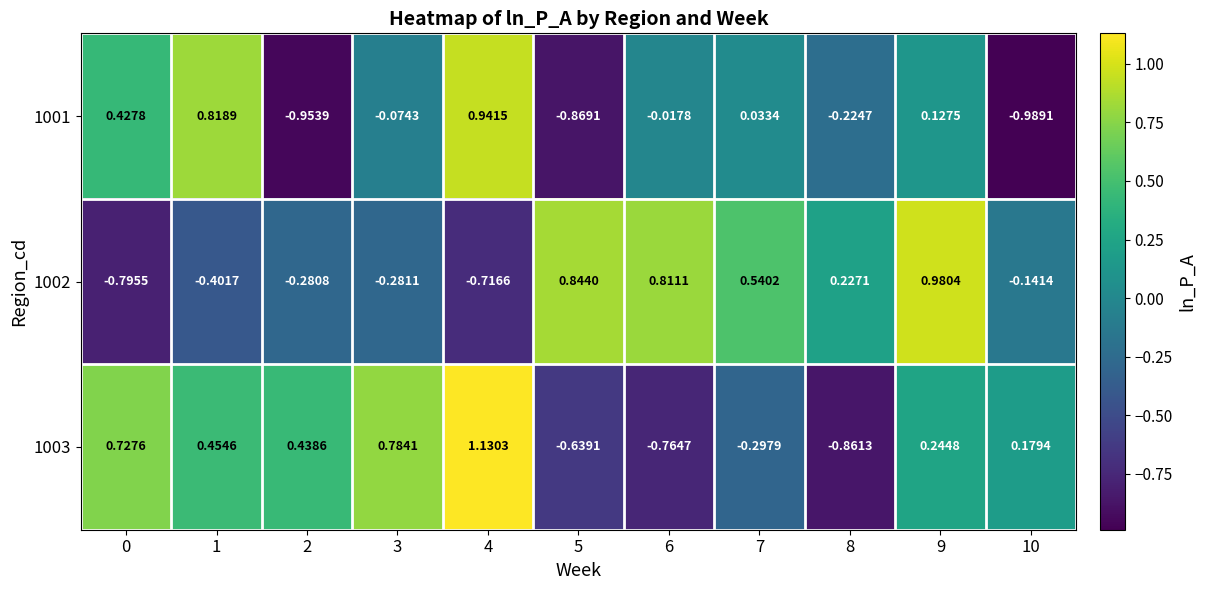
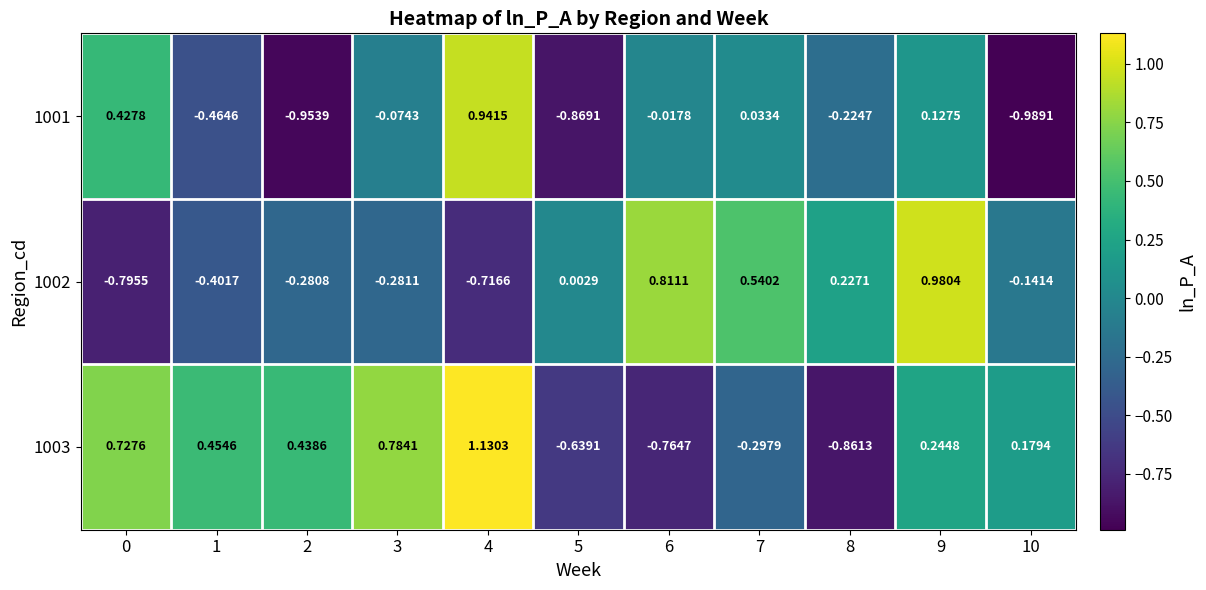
1001, 1: 0.8189 -> -0.4646
1002, 5: 0.8440 -> 0.0029
